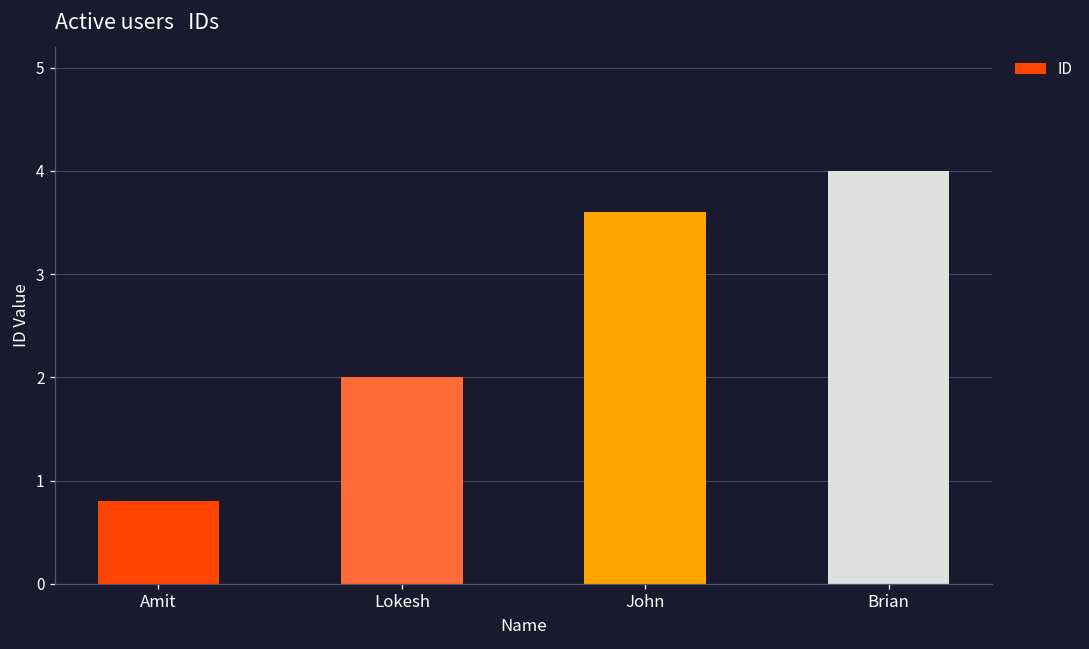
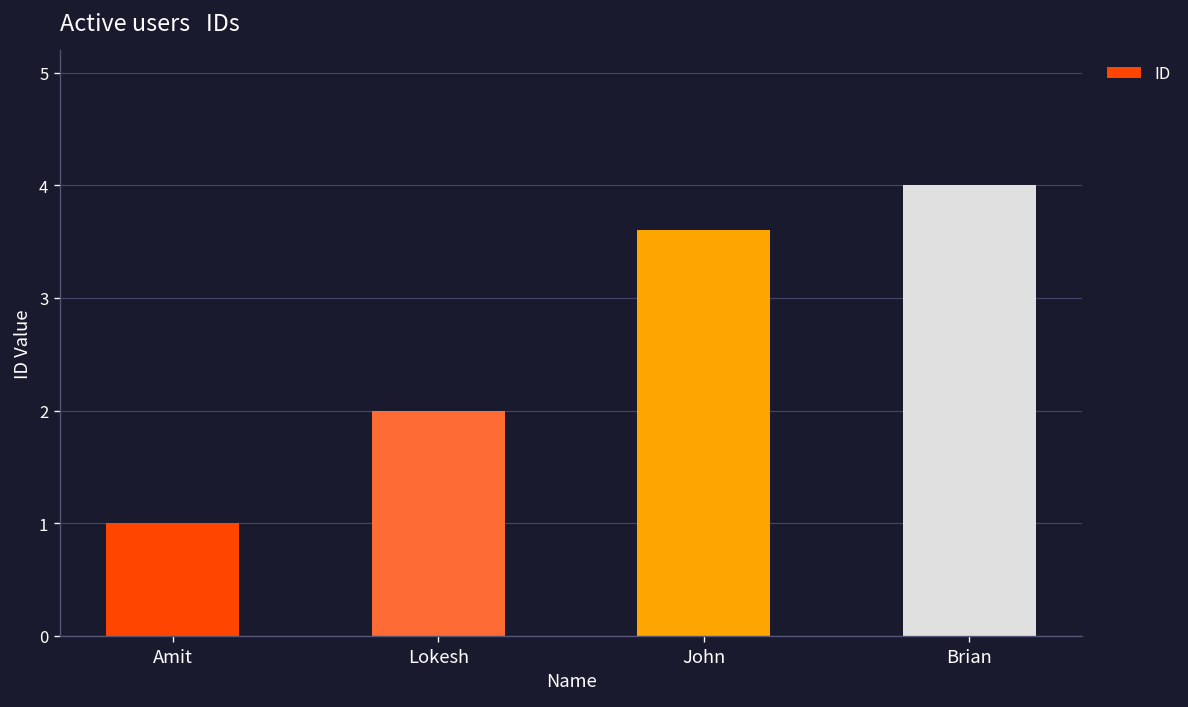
Amit: 0.8 -> 1.0
